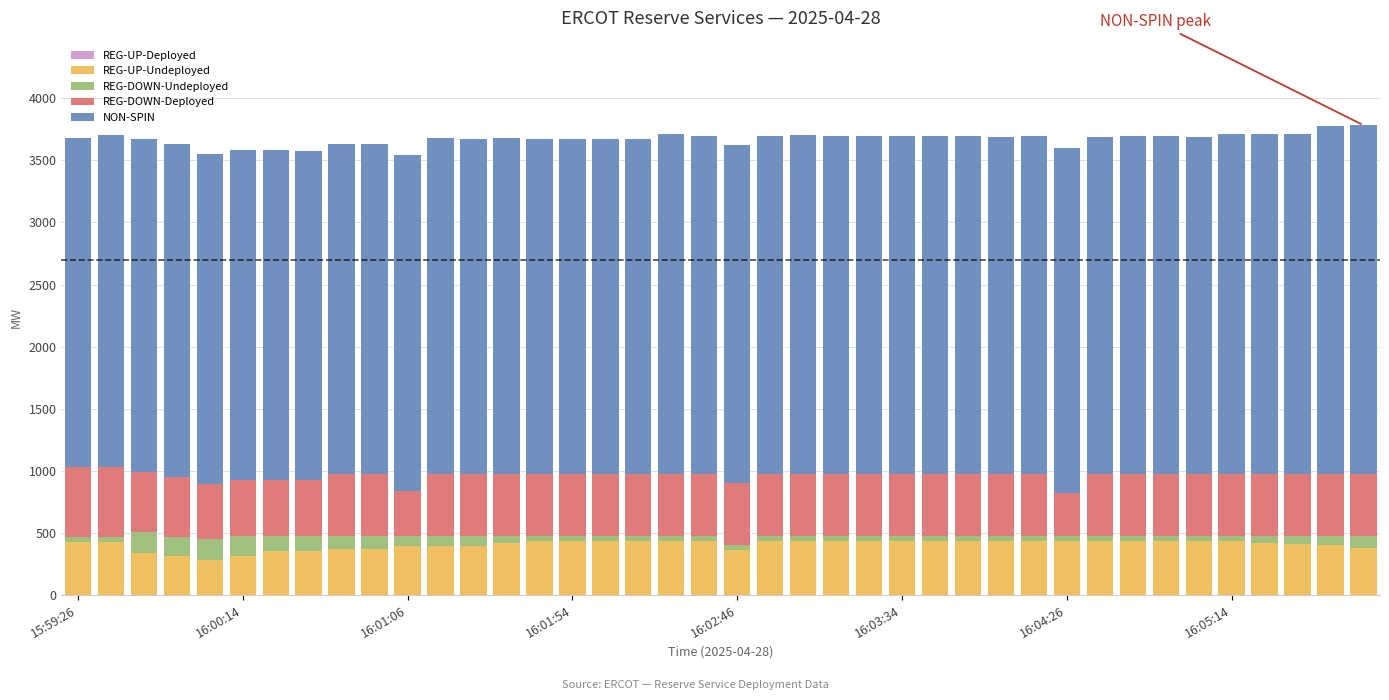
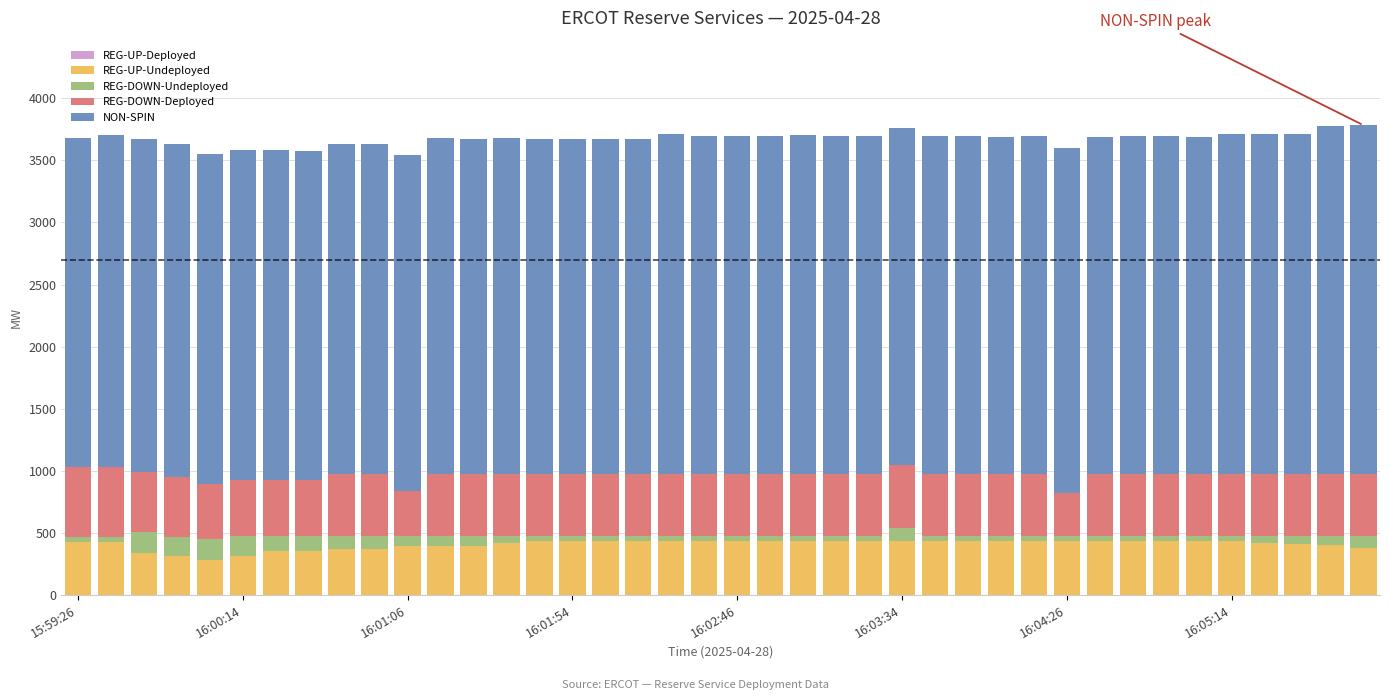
REG-UP-Undeployed, 16:02:46: 370 -> 440
REG-DOWN-Undeployed, 16:03:34: 40 -> 100
